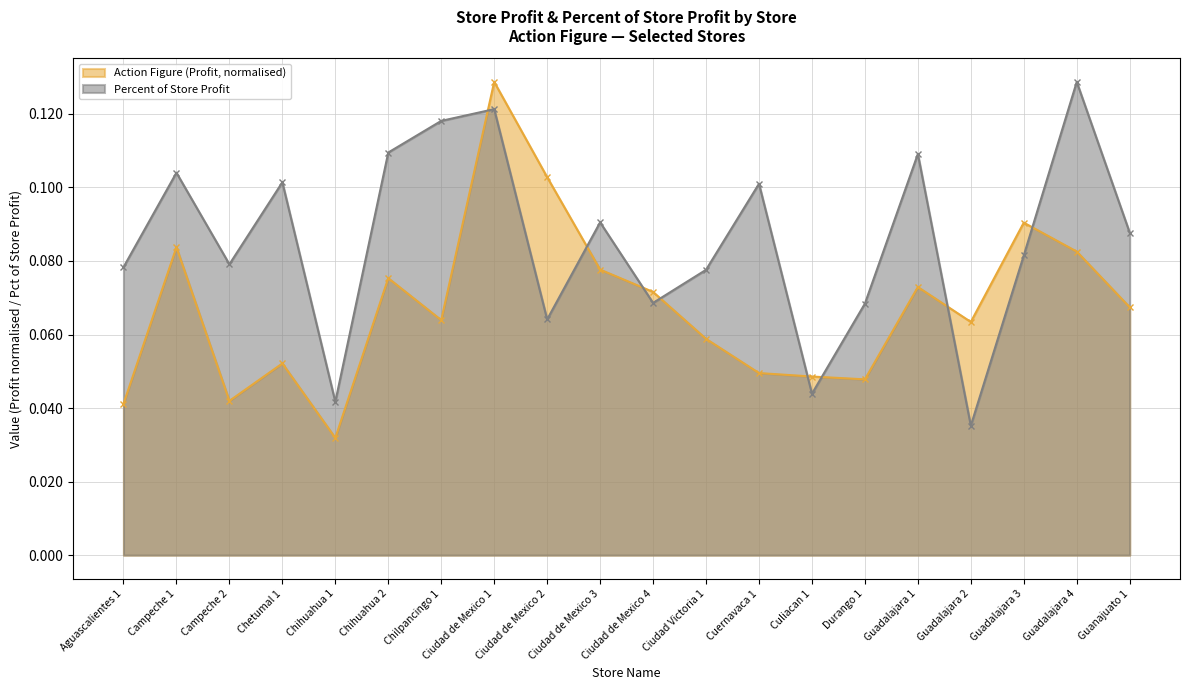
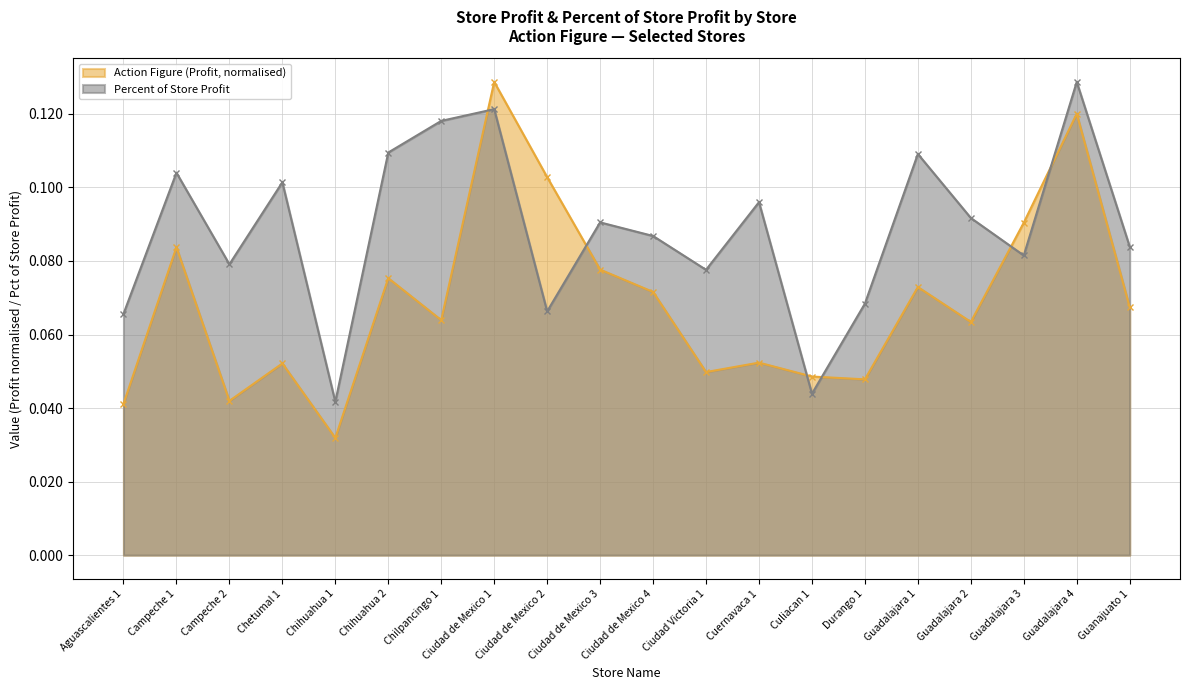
Percent of Store Profit, Aguascalientes 1: 0.078 -> 0.066
Percent of Store Profit, Ciudad de Mexico 2: 0.064 -> 0.066
Percent of Store Profit, Ciudad de Mexico 4: 0.069 -> 0.087
Action Figure (Profit, normalised), Ciudad Victoria 1: 0.059 -> 0.050
Action Figure (Profit, normalised), Cuernavaca 1: 0.050 -> 0.052
Percent of Store Profit, Cuernavaca 1: 0.101 -> 0.096
Percent of Store Profit, Guadalajara 2: 0.035 -> 0.092
Action Figure (Profit, normalised), Guadalajara 4: 0.083 -> 0.120
Percent of Store Profit, Guanajuato 1: 0.088 -> 0.084
